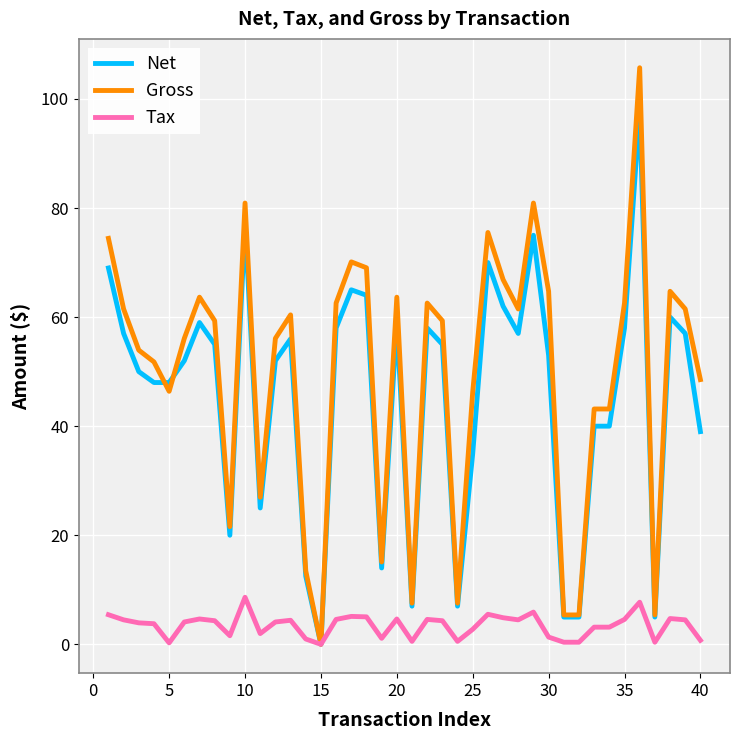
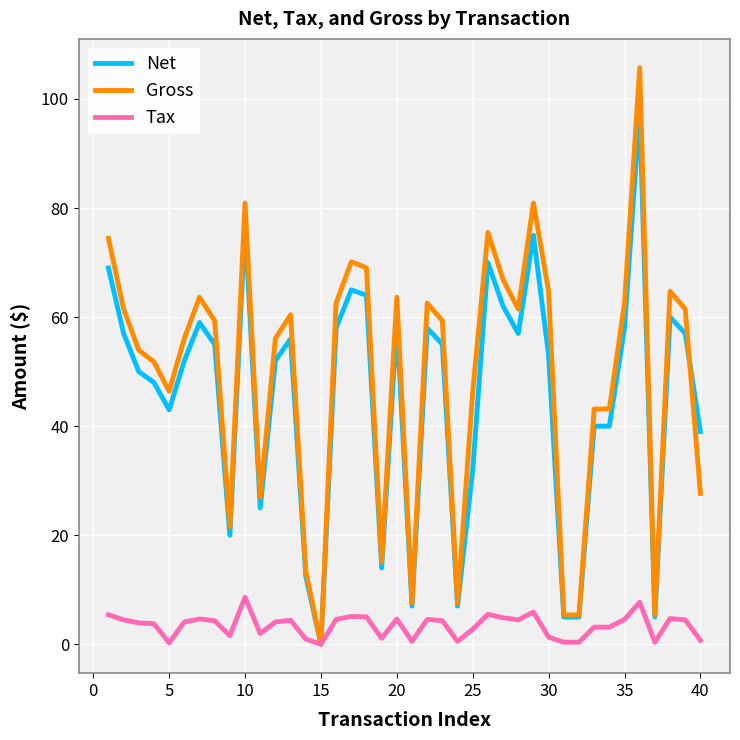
Net, 5: 48 -> 43
Net, 25: 35 -> 32
Gross, 40: 49 -> 28
